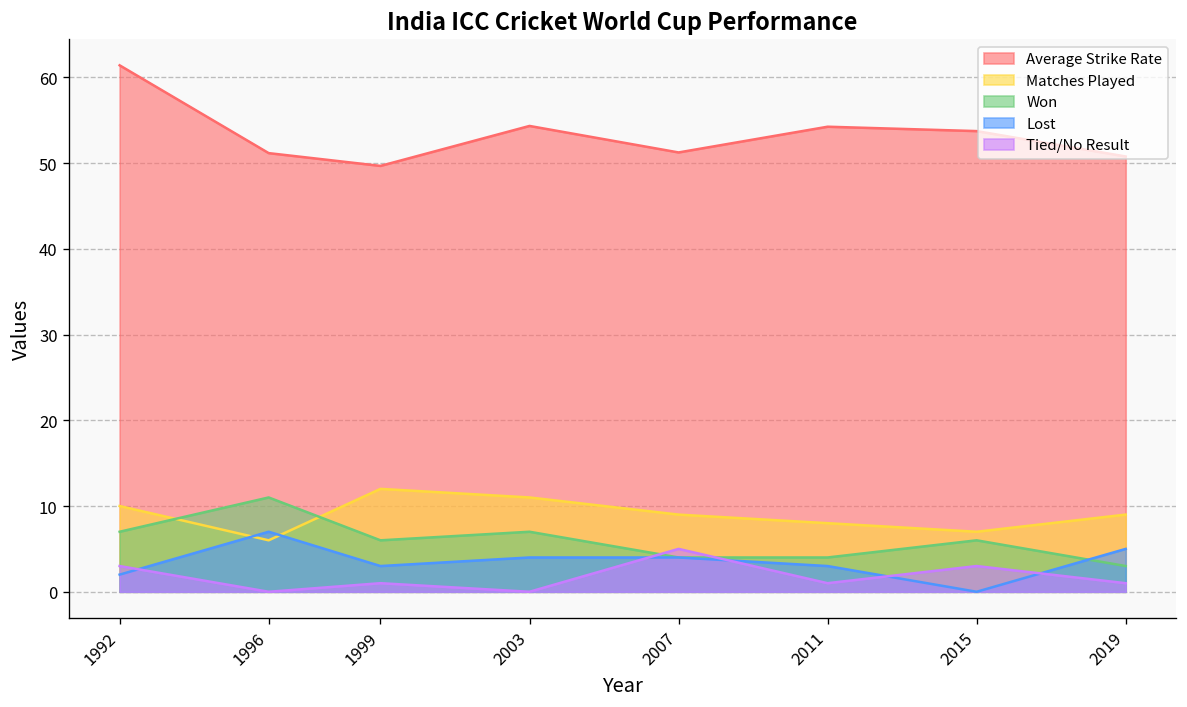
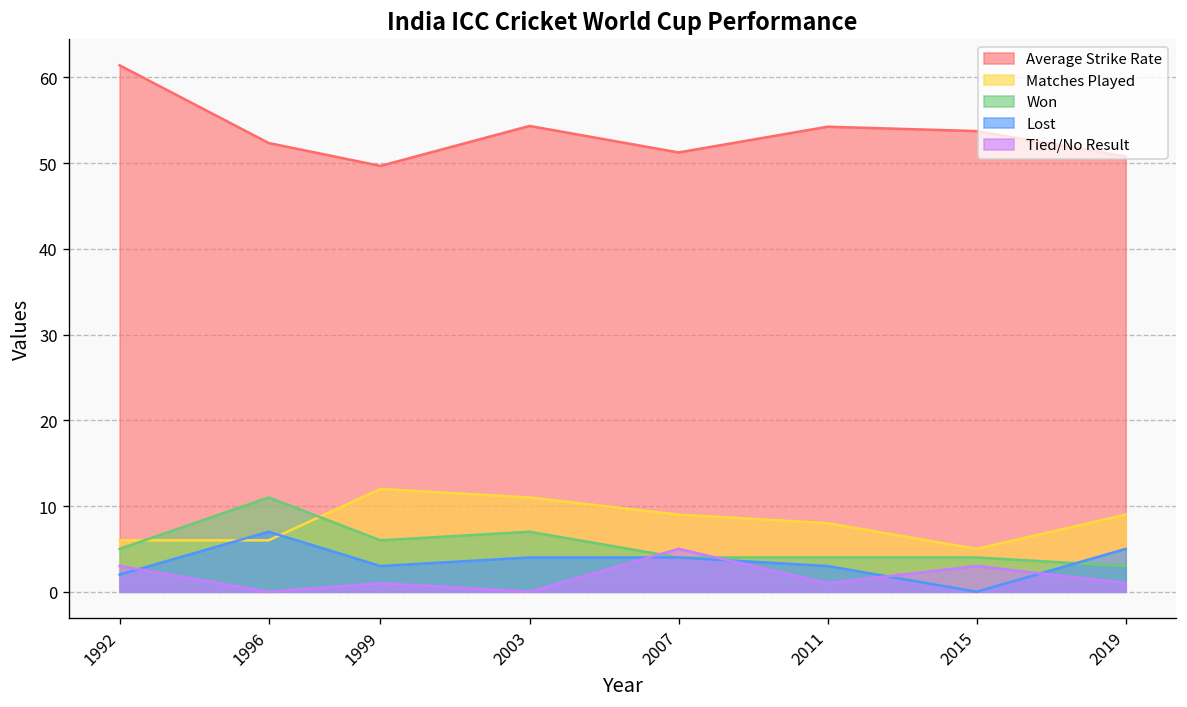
Matches Played, 1992: 10 -> 6
Won, 1992: 7 -> 5
Average Strike Rate, 1996: 51 -> 52
Matches Played, 2015: 7 -> 5
Won, 2015: 6 -> 4
